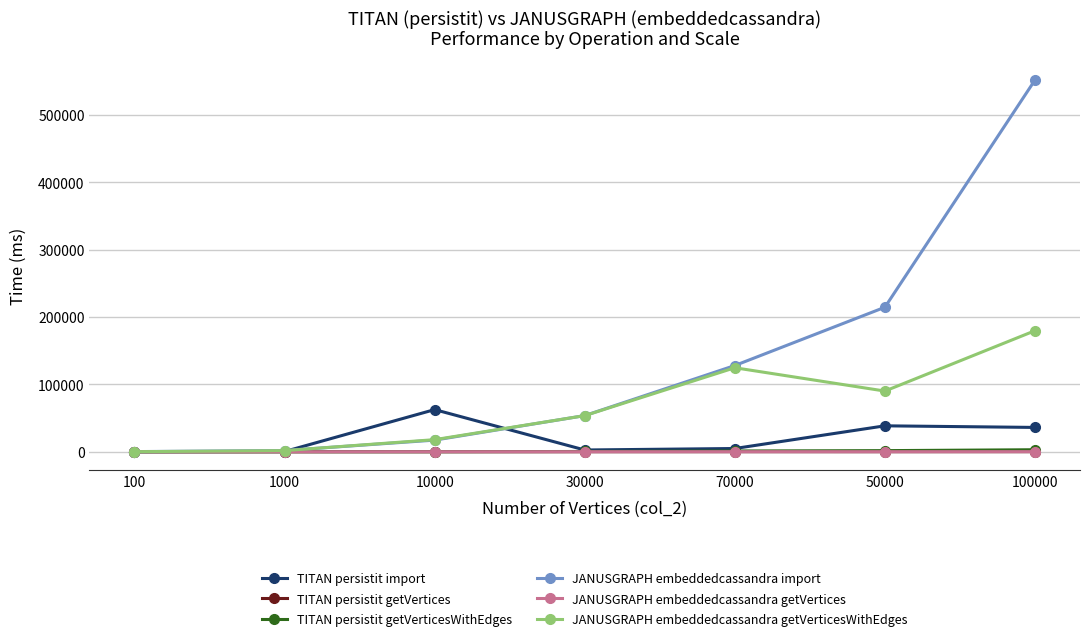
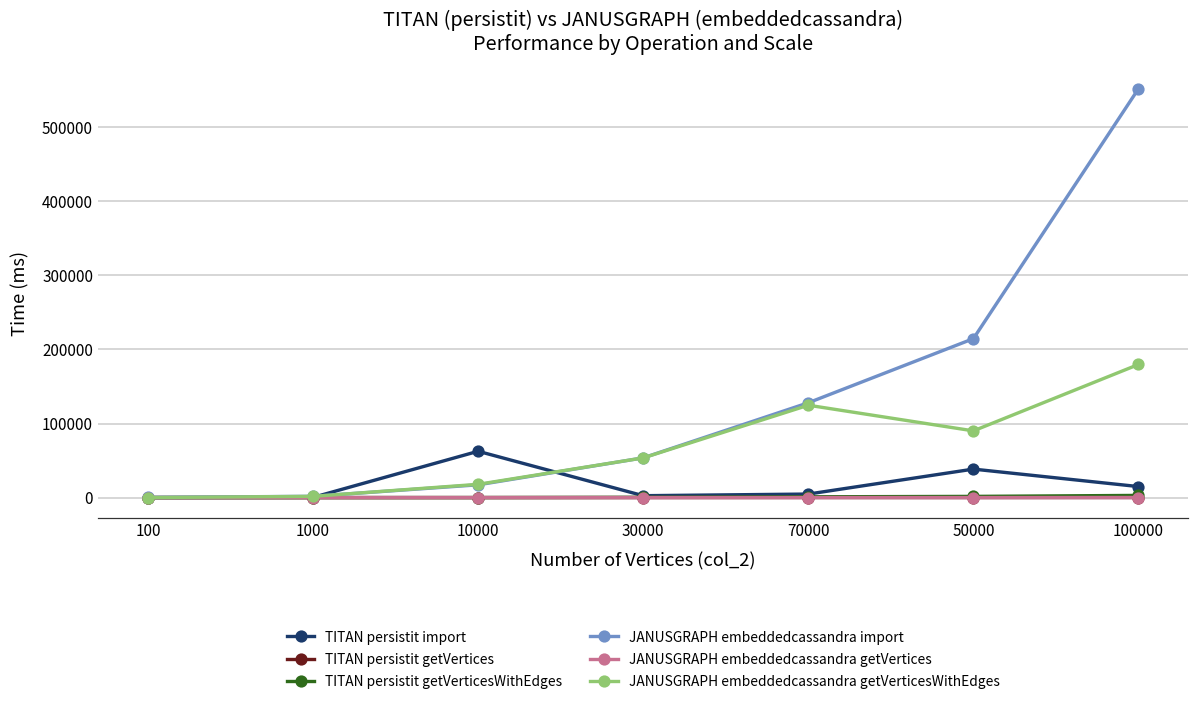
TITAN persistit import, 100000: 40000 -> 10000
